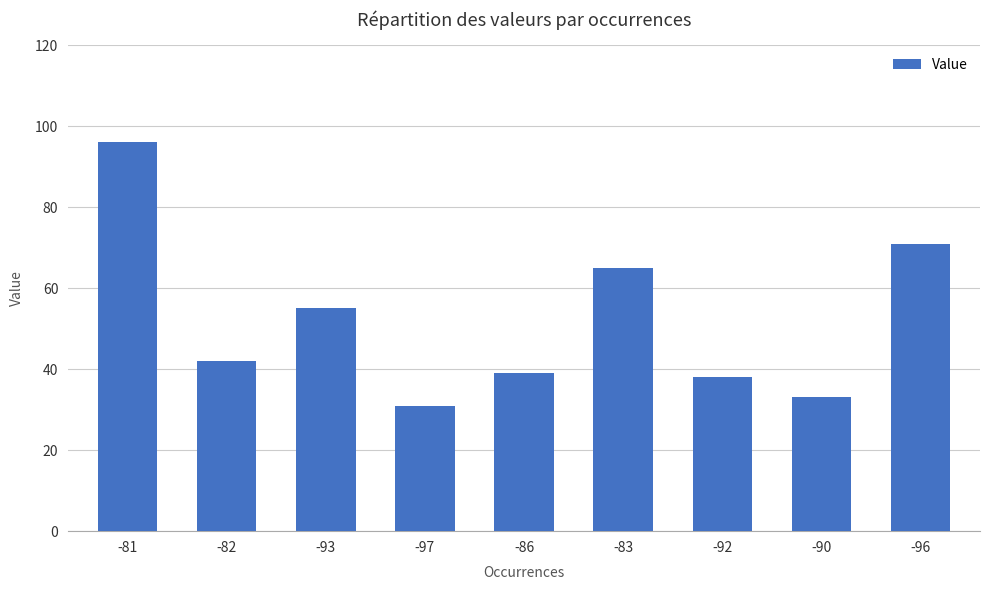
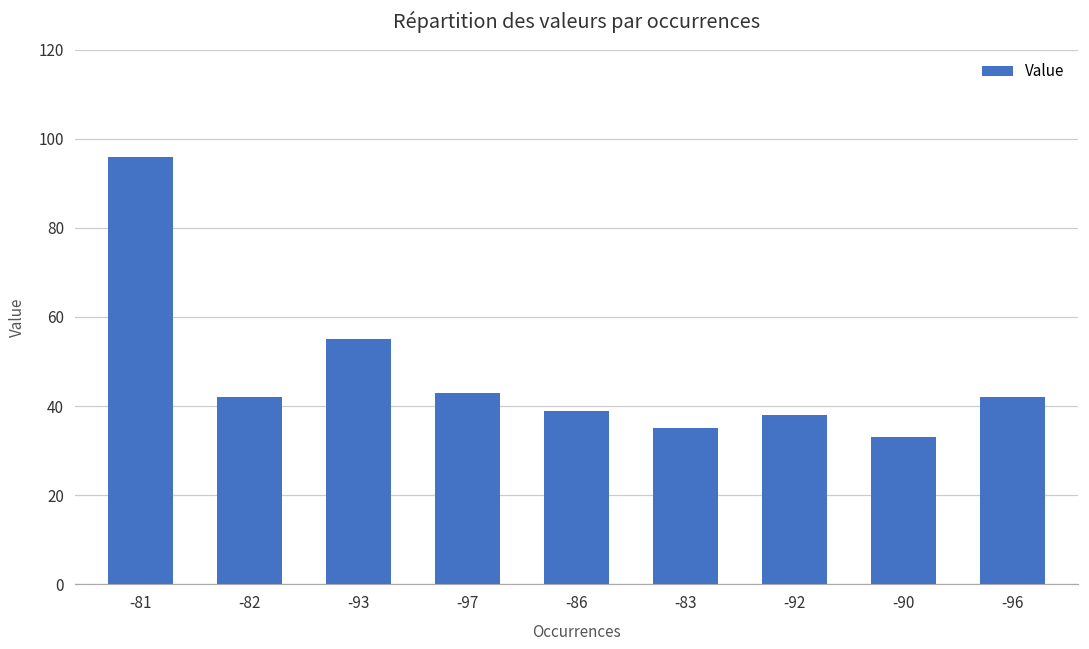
-97: 31 -> 43
-83: 65 -> 35
-96: 71 -> 42
